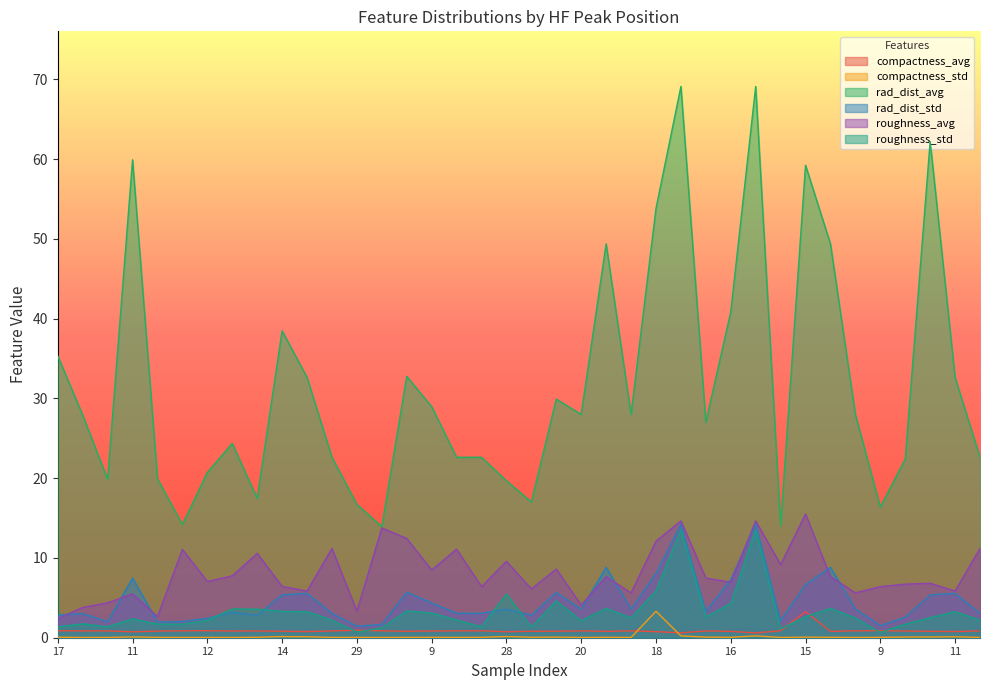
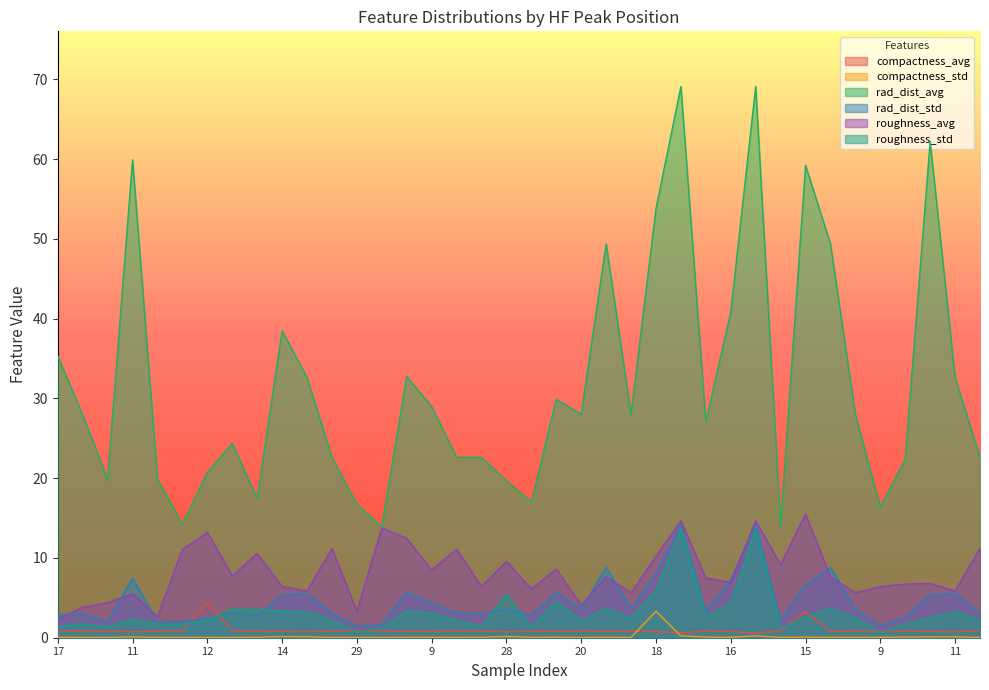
compactness_avg, 12: 1 -> 4
roughness_avg, 12: 7 -> 13
roughness_avg, 18: 12 -> 10
